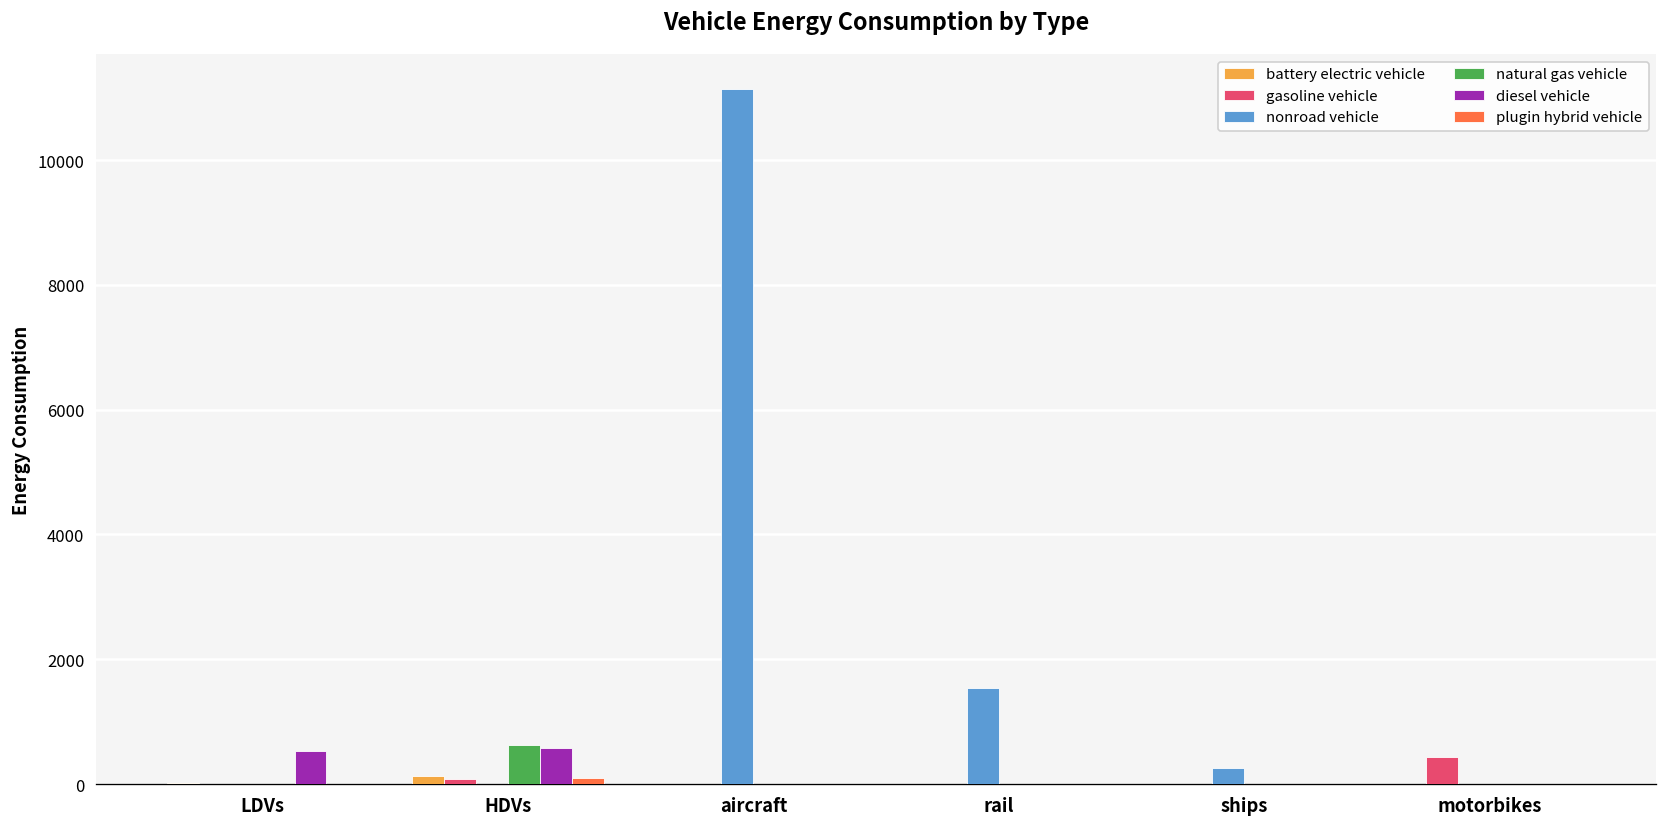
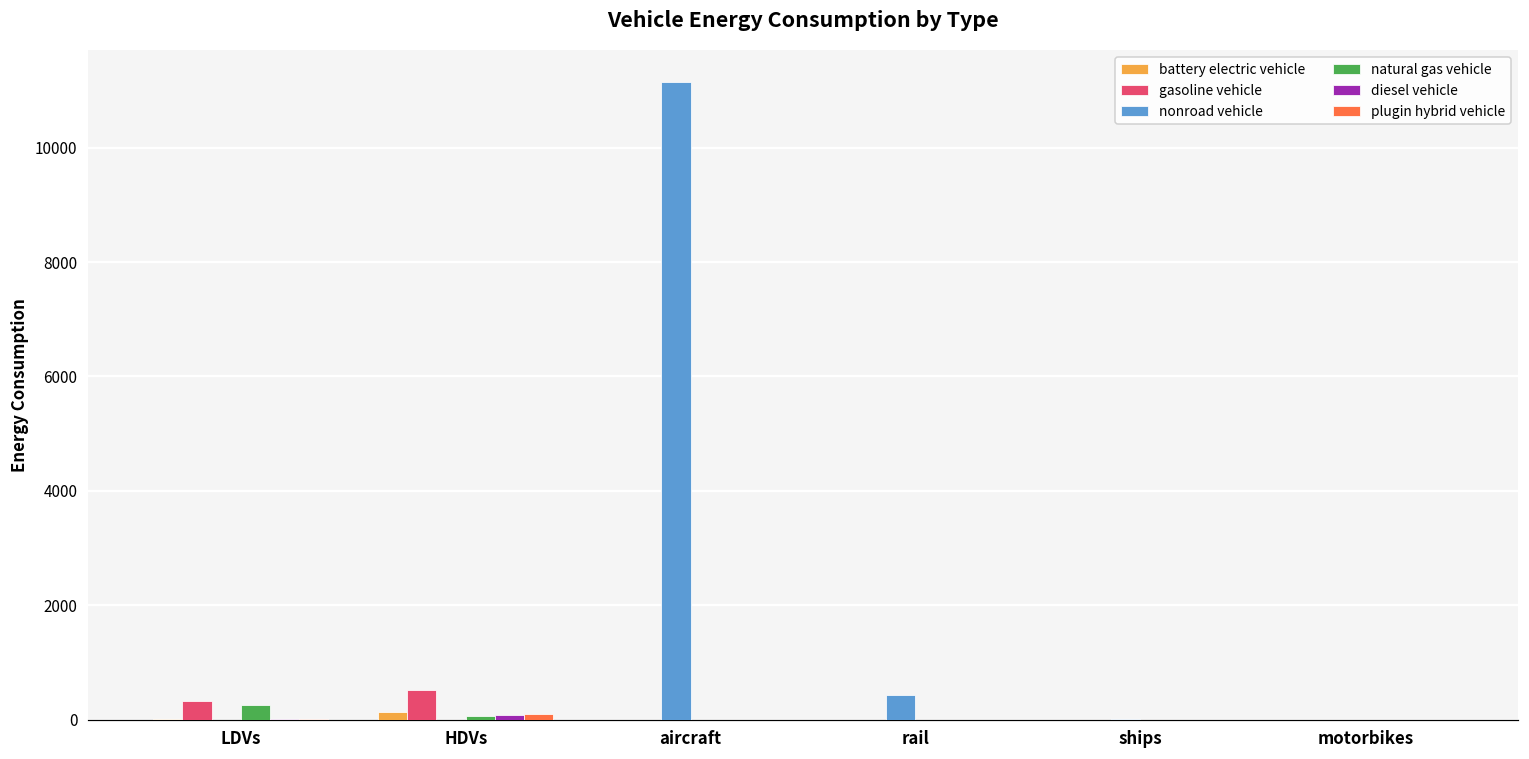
gasoline vehicle, LDVs: 0 -> 300
natural gas vehicle, LDVs: 0 -> 300
diesel vehicle, LDVs: 500 -> 0
gasoline vehicle, HDVs: 100 -> 500
natural gas vehicle, HDVs: 600 -> 100
diesel vehicle, HDVs: 600 -> 100
nonroad vehicle, rail: 1500 -> 400
nonroad vehicle, ships: 300 -> 0
gasoline vehicle, motorbikes: 400 -> 0
